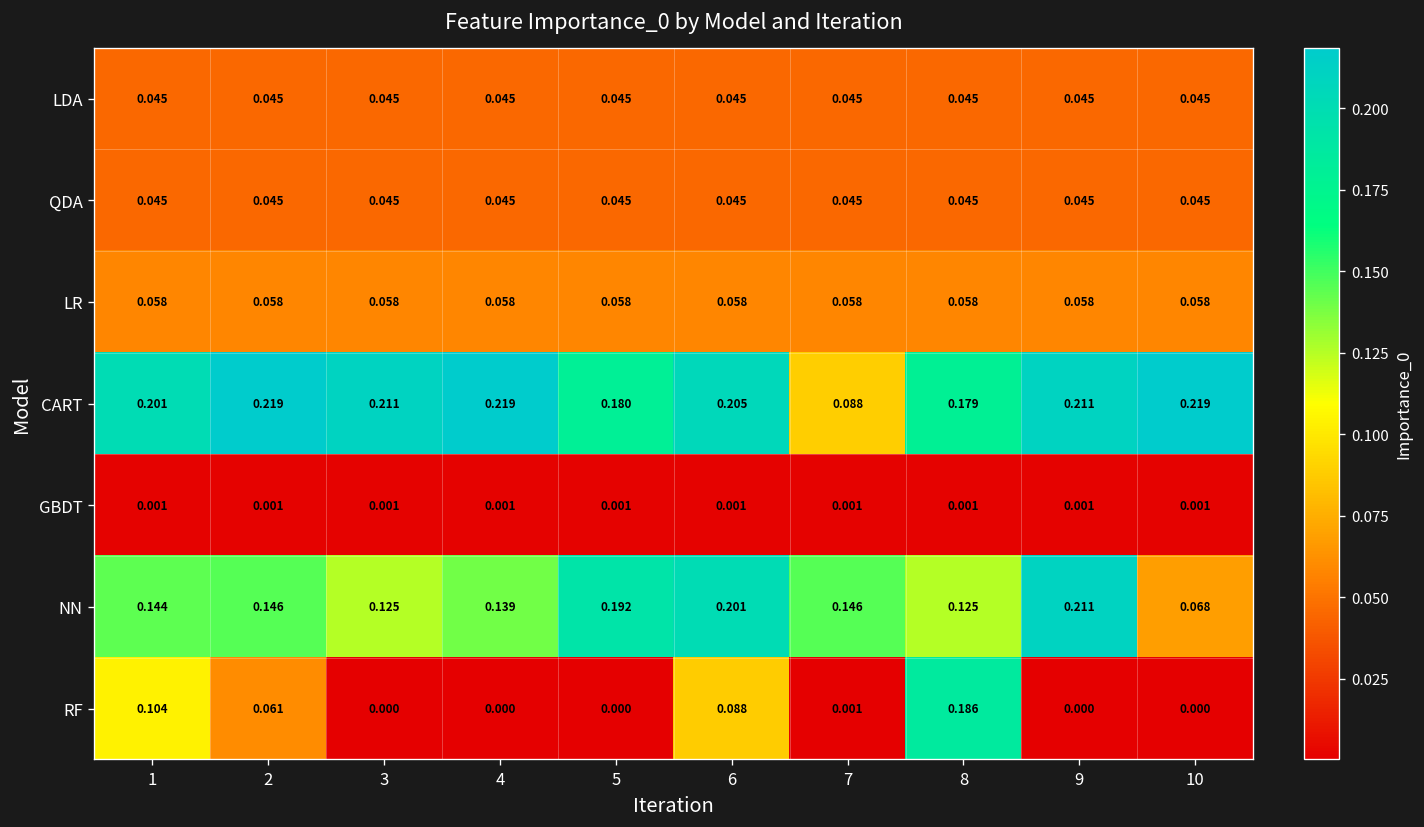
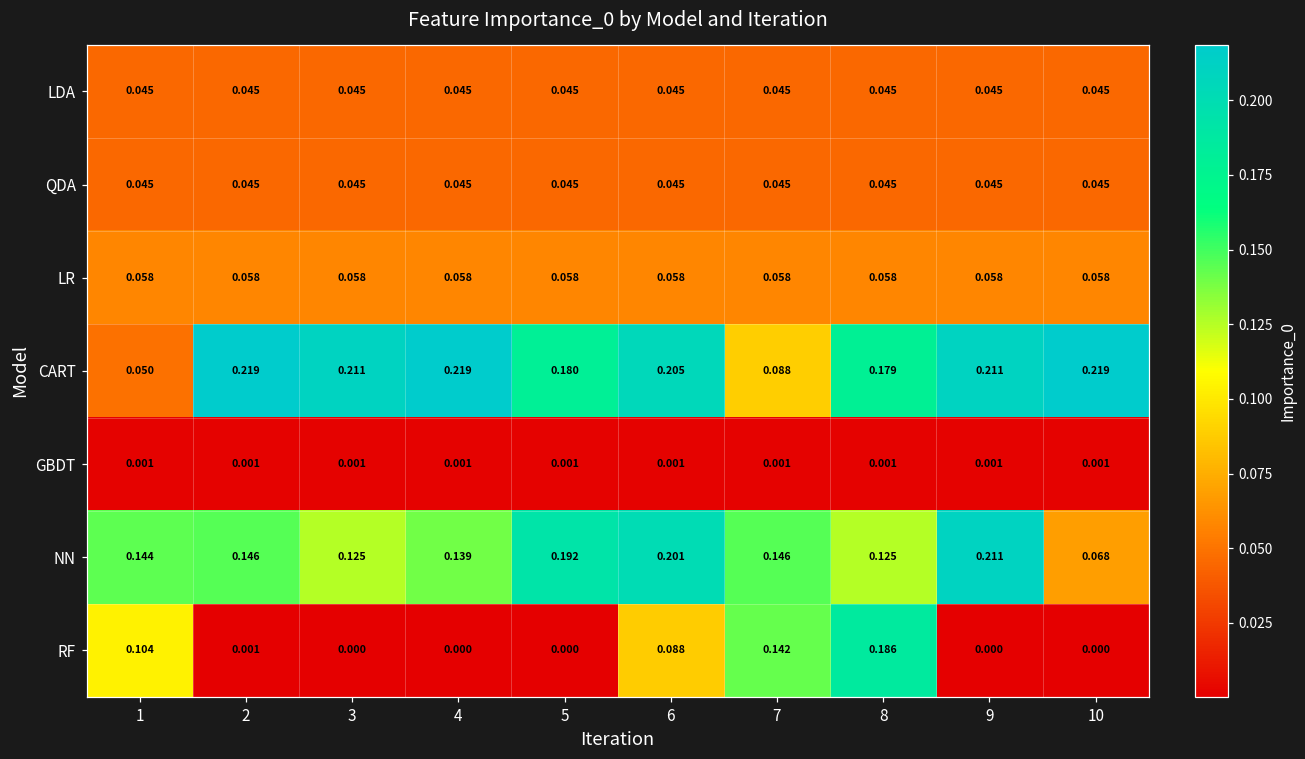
CART, 1: 0.201 -> 0.050
RF, 2: 0.061 -> 0.001
RF, 7: 0.001 -> 0.142
